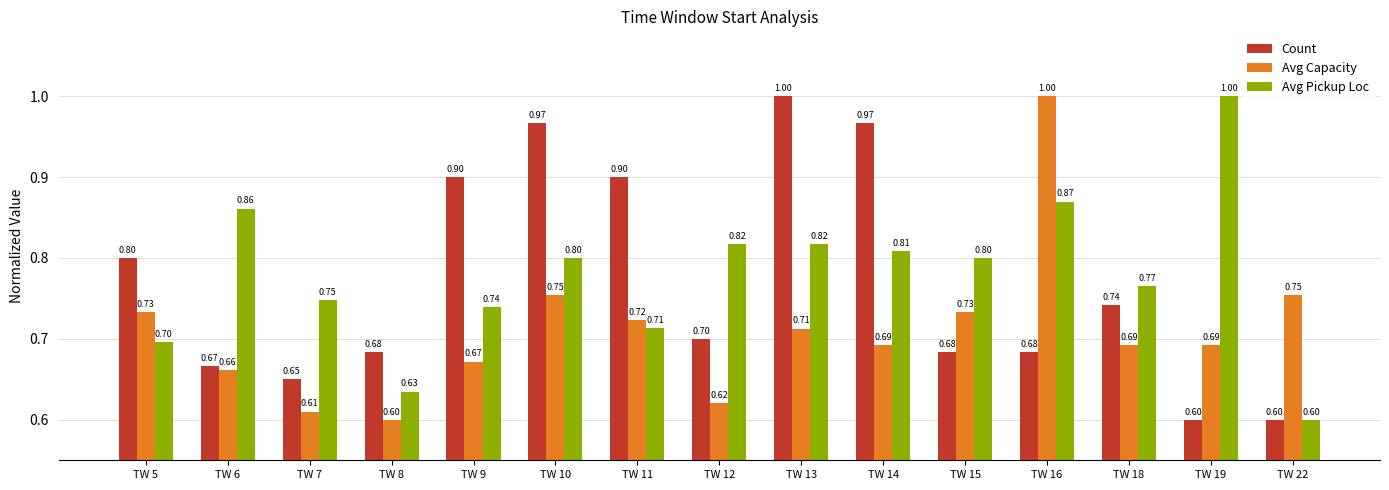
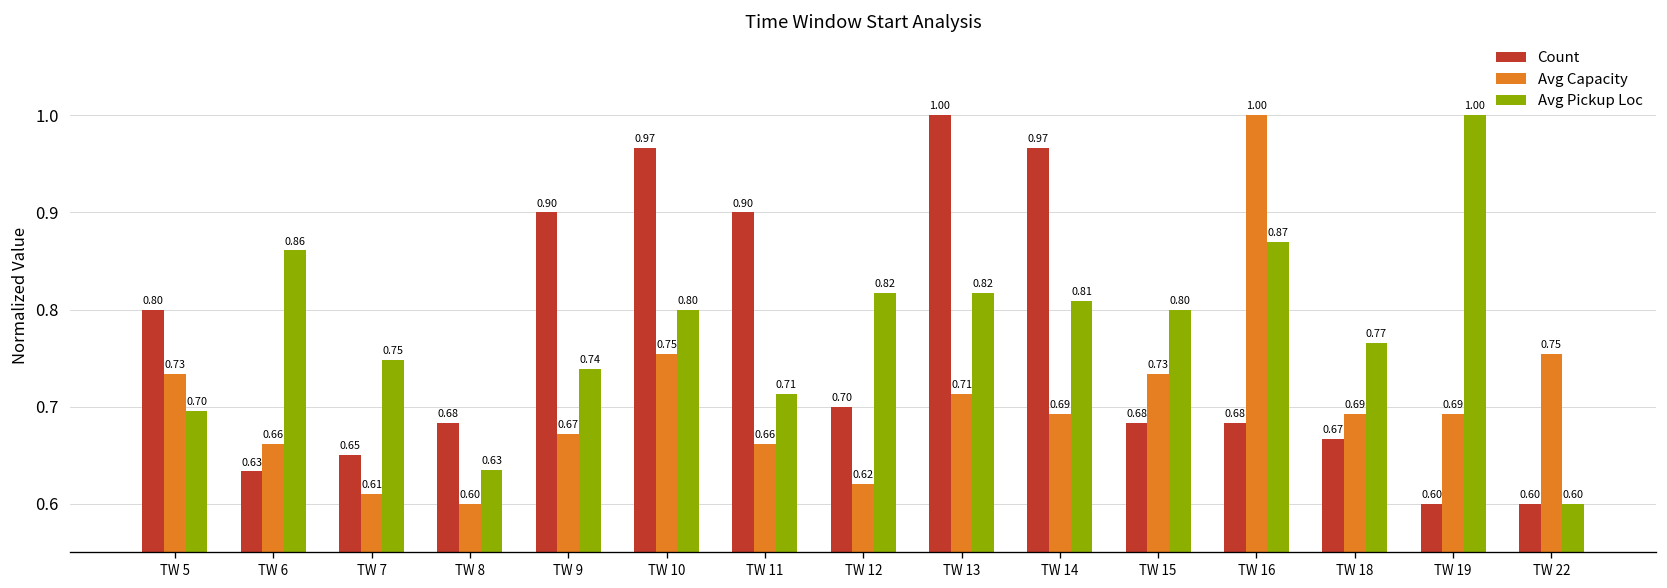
Count, TW 6: 0.67 -> 0.63
Avg Capacity, TW 11: 0.72 -> 0.66
Count, TW 18: 0.74 -> 0.67
